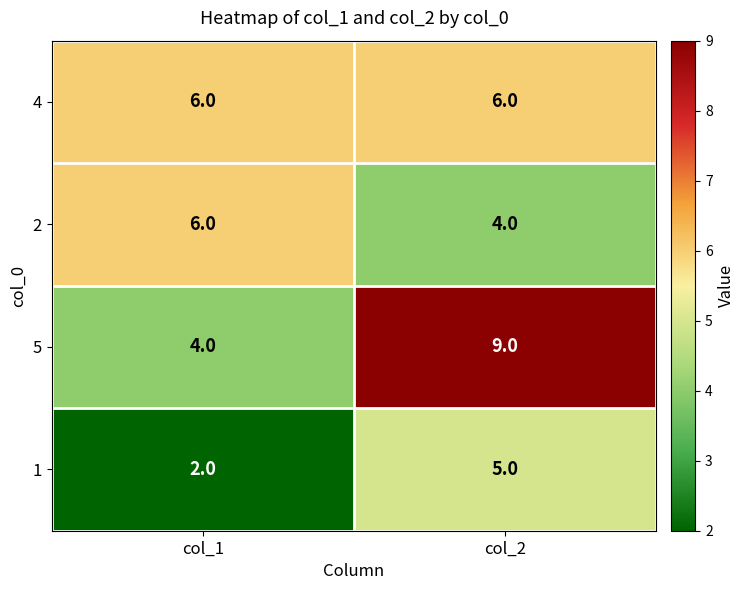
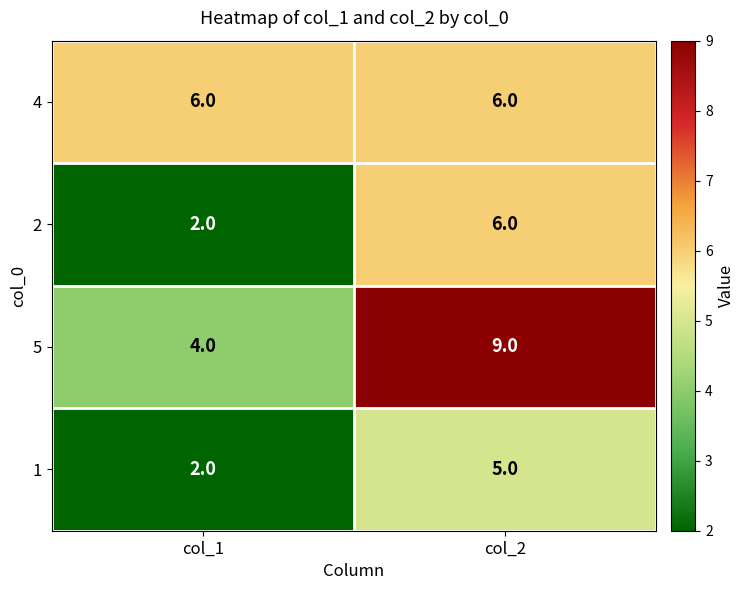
2, col_1: 6.0 -> 2.0
2, col_2: 4.0 -> 6.0
